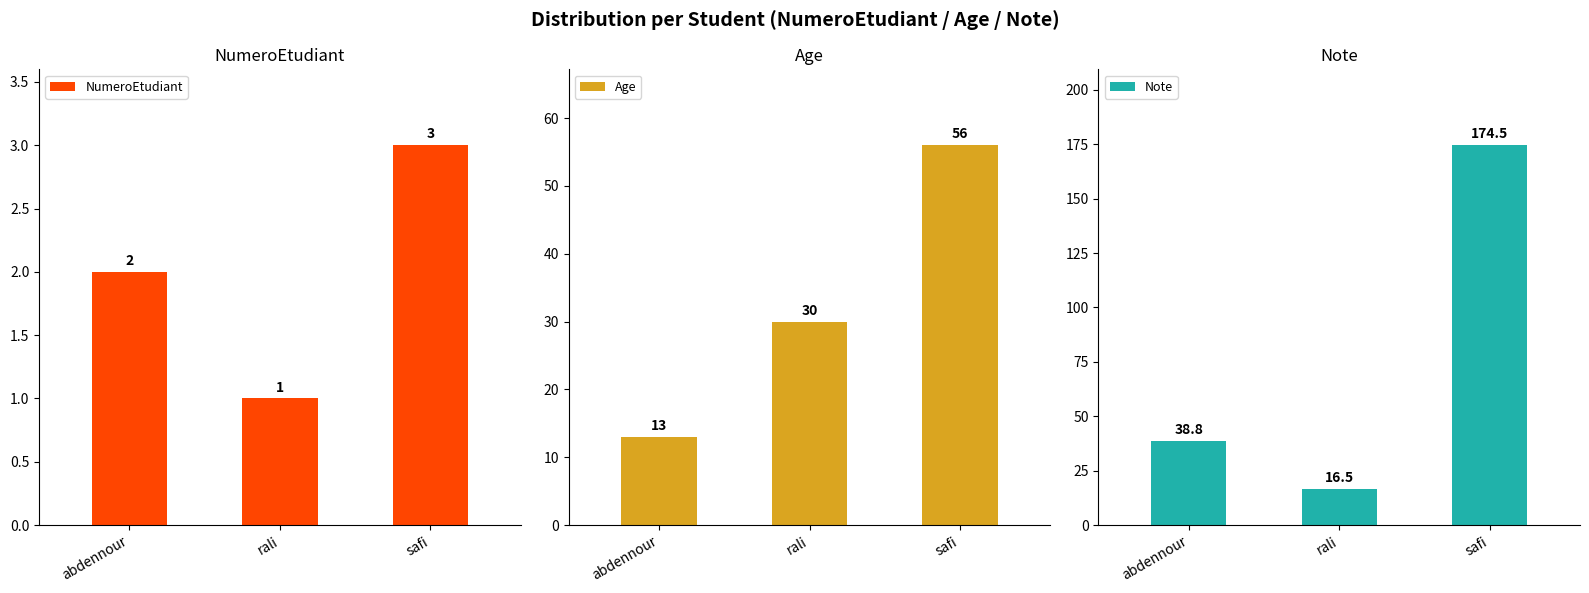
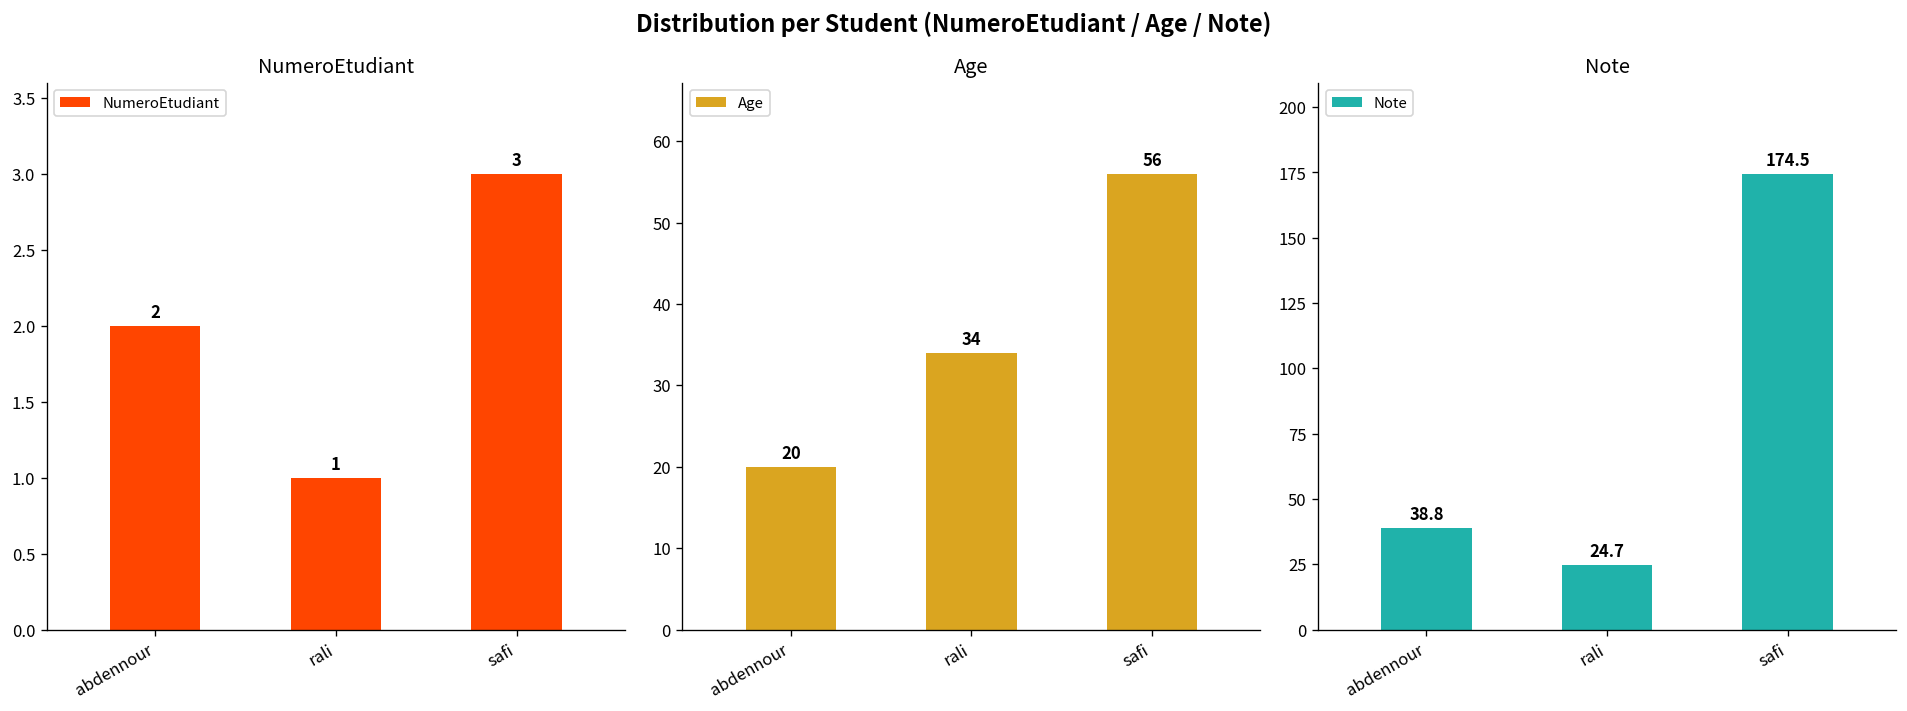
Age, abdennour: 13 -> 20
Age, rali: 30 -> 34
Note, rali: 16.5 -> 24.7
